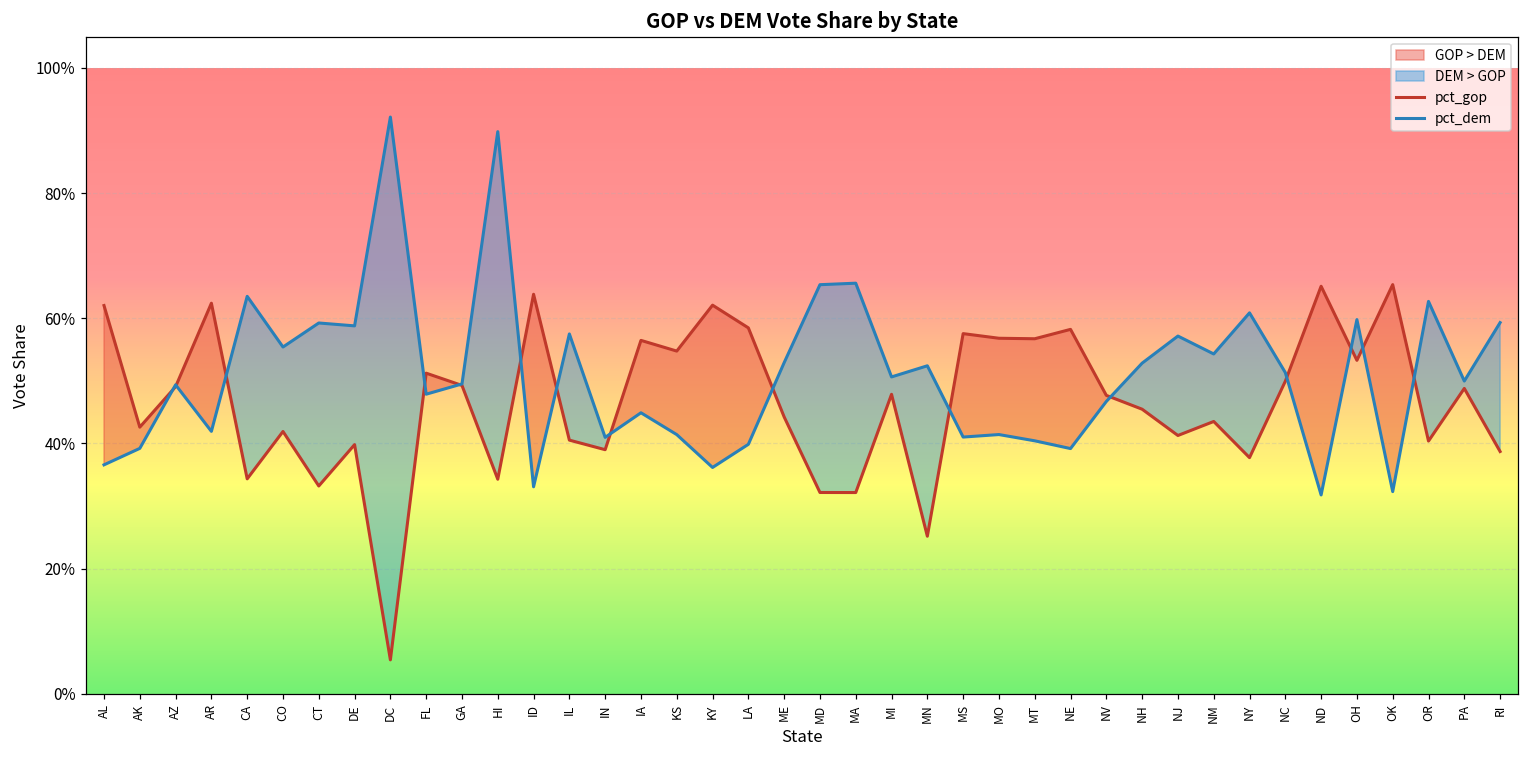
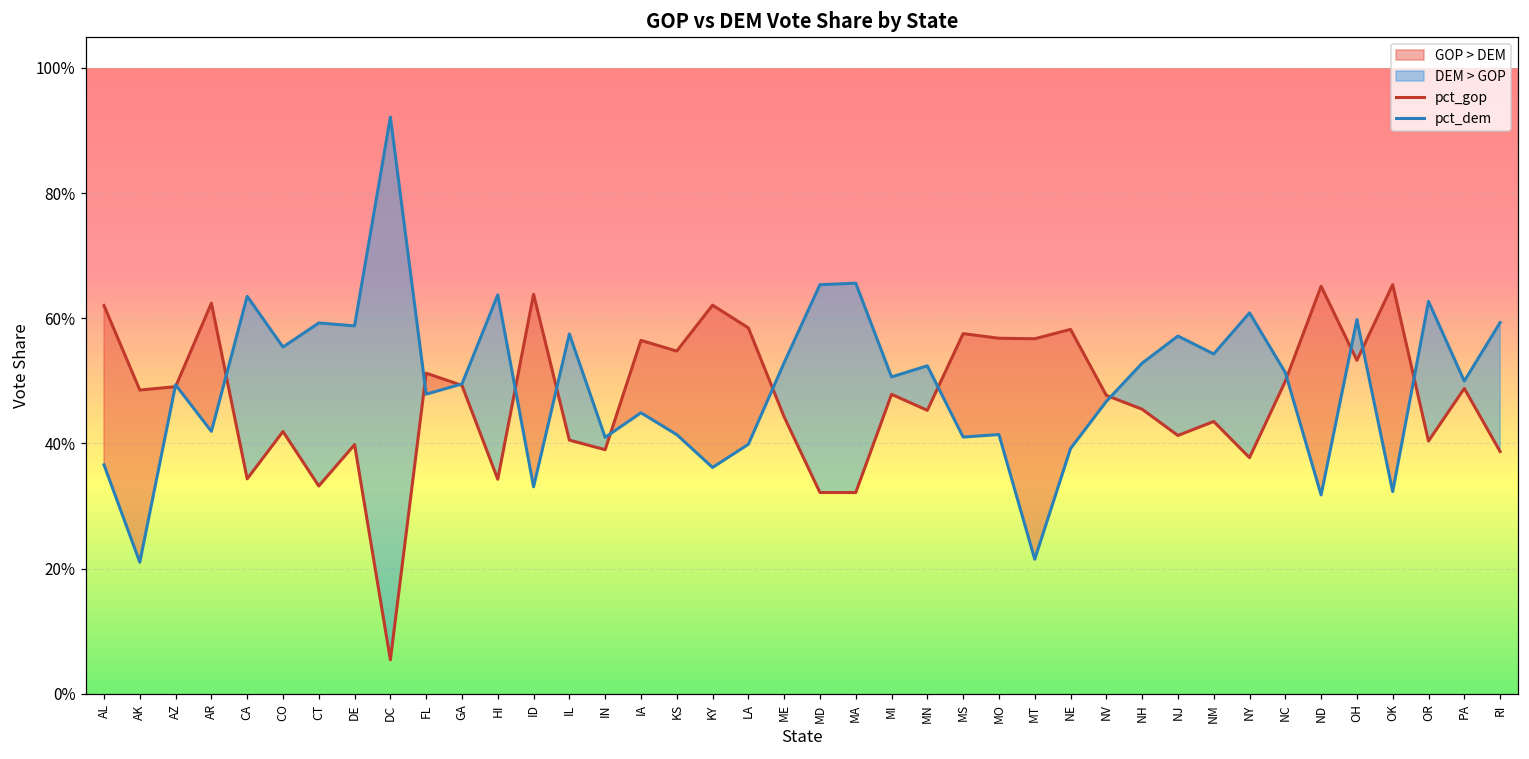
pct_gop, AK: 43% -> 49%
pct_dem, AK: 39% -> 21%
pct_dem, HI: 90% -> 64%
pct_gop, MN: 25% -> 45%
pct_dem, MT: 40% -> 21%
